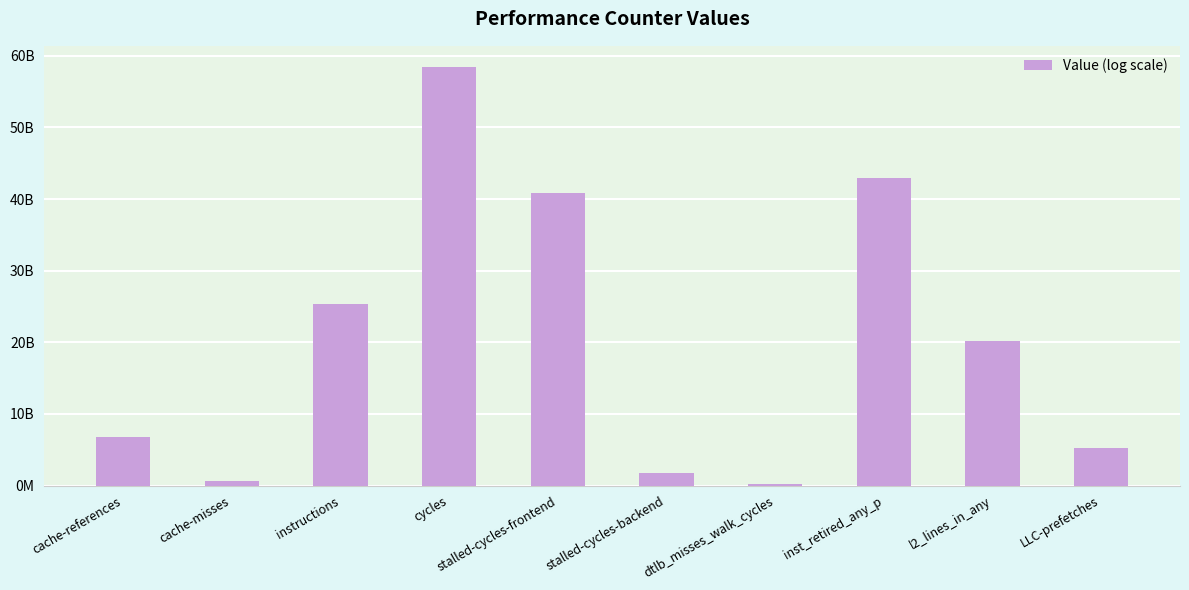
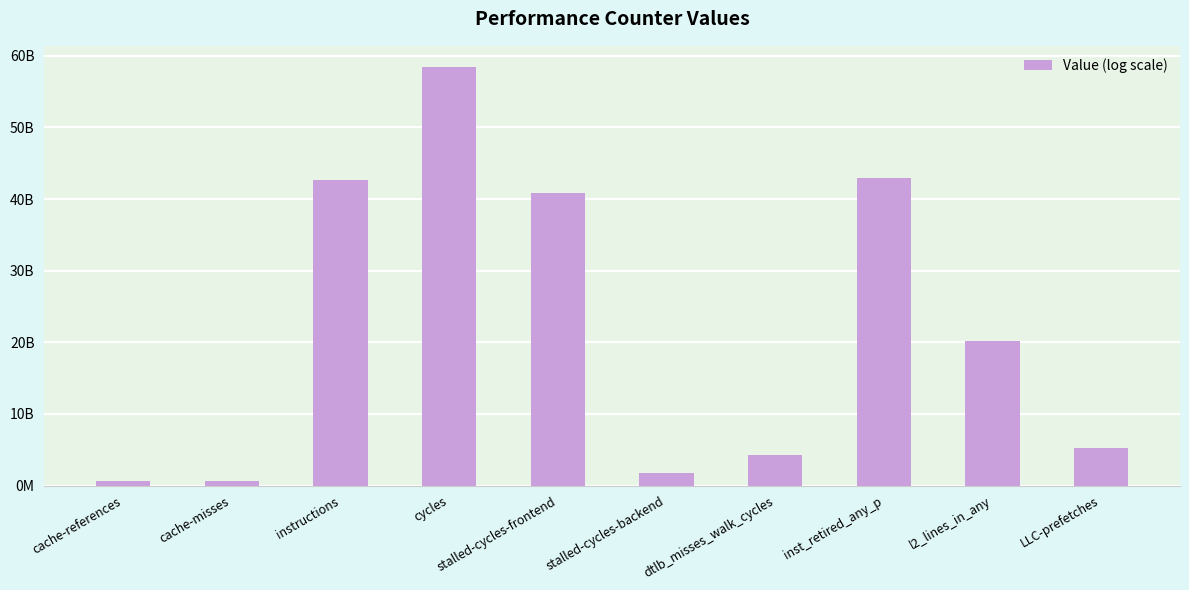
cache-references: 7000000000 -> 1000000000
instructions: 25000000000 -> 43000000000
dtlb_misses_walk_cycles: 0 -> 4000000000
